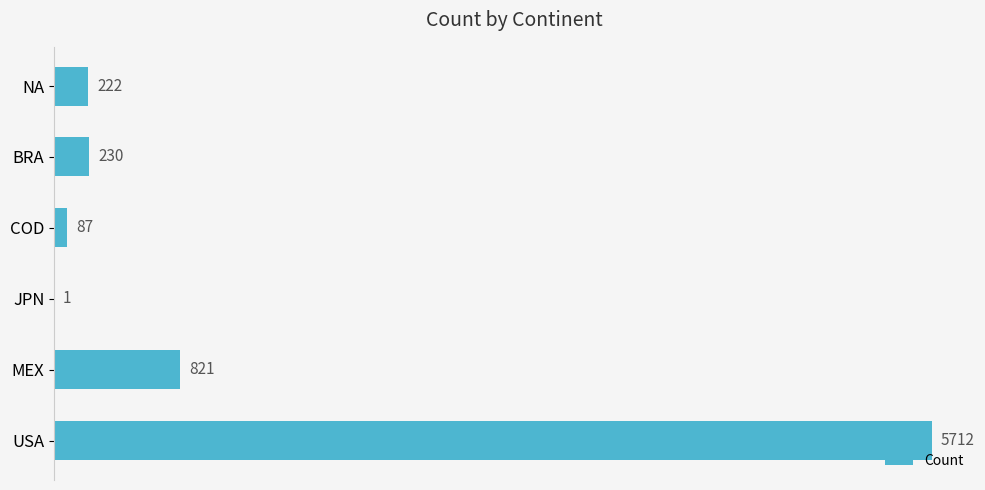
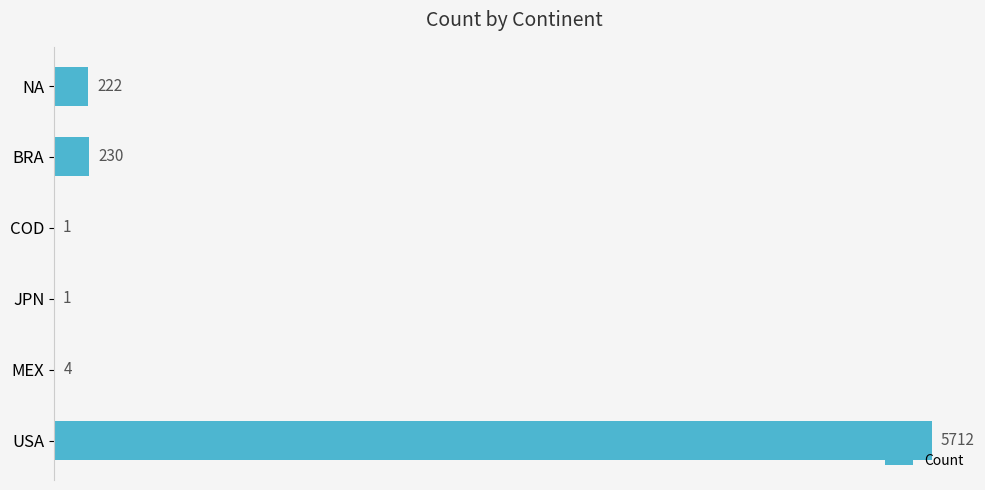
COD: 87 -> 1
MEX: 821 -> 4
